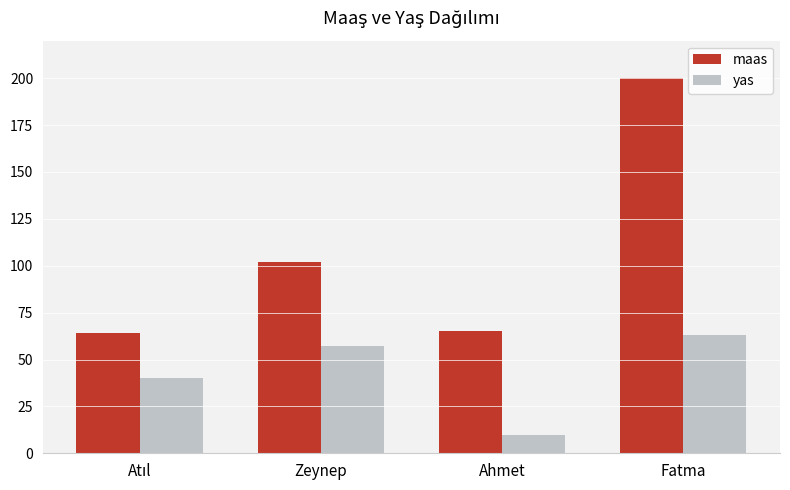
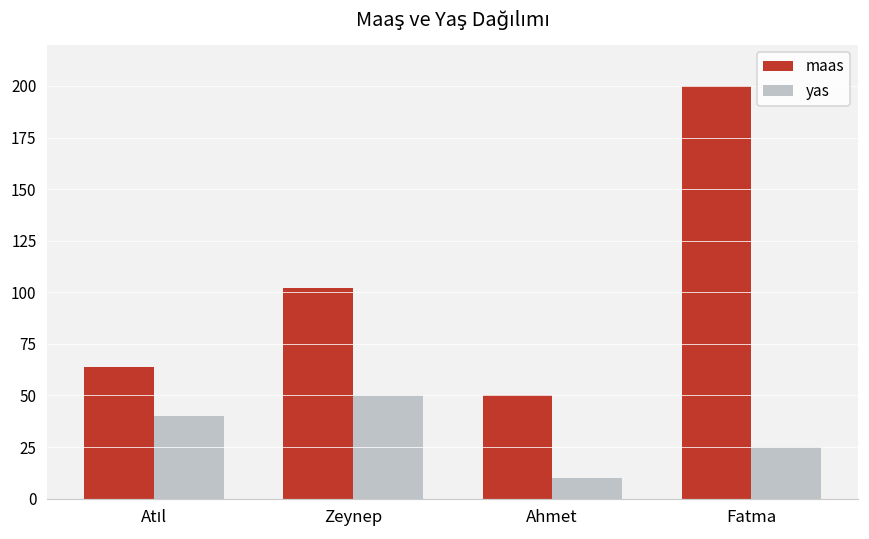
yas, Zeynep: 57 -> 50
maas, Ahmet: 65 -> 50
yas, Fatma: 63 -> 25
